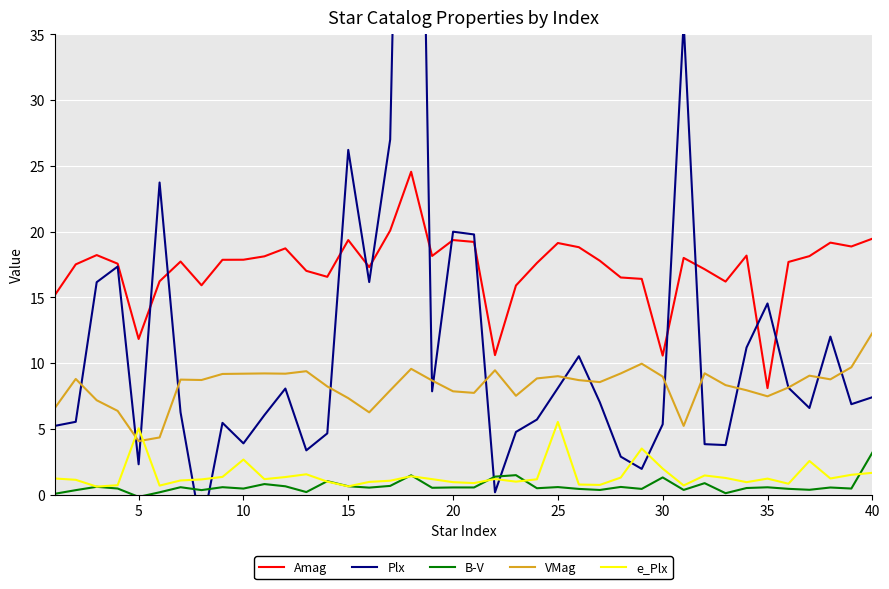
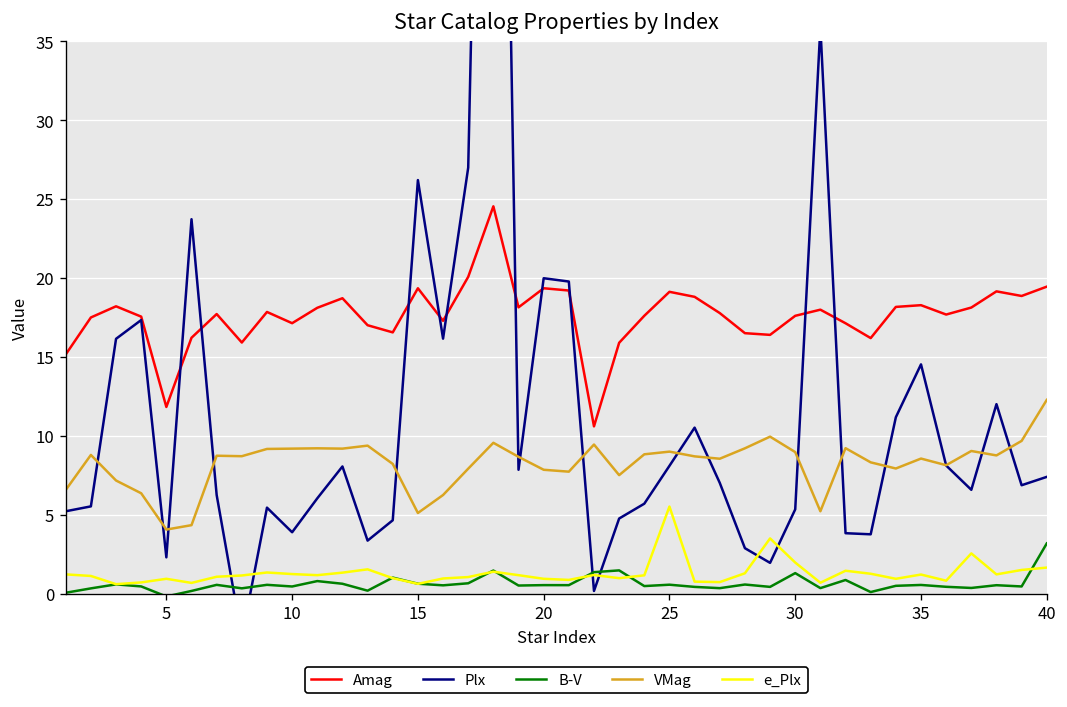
e_Plx, 5: 5.0 -> 0.9
Amag, 10: 17.9 -> 17.1
e_Plx, 10: 2.7 -> 1.2
VMag, 15: 7.3 -> 5.1
Amag, 30: 10.6 -> 17.6
Amag, 35: 8.1 -> 18.3
VMag, 35: 7.5 -> 8.6
